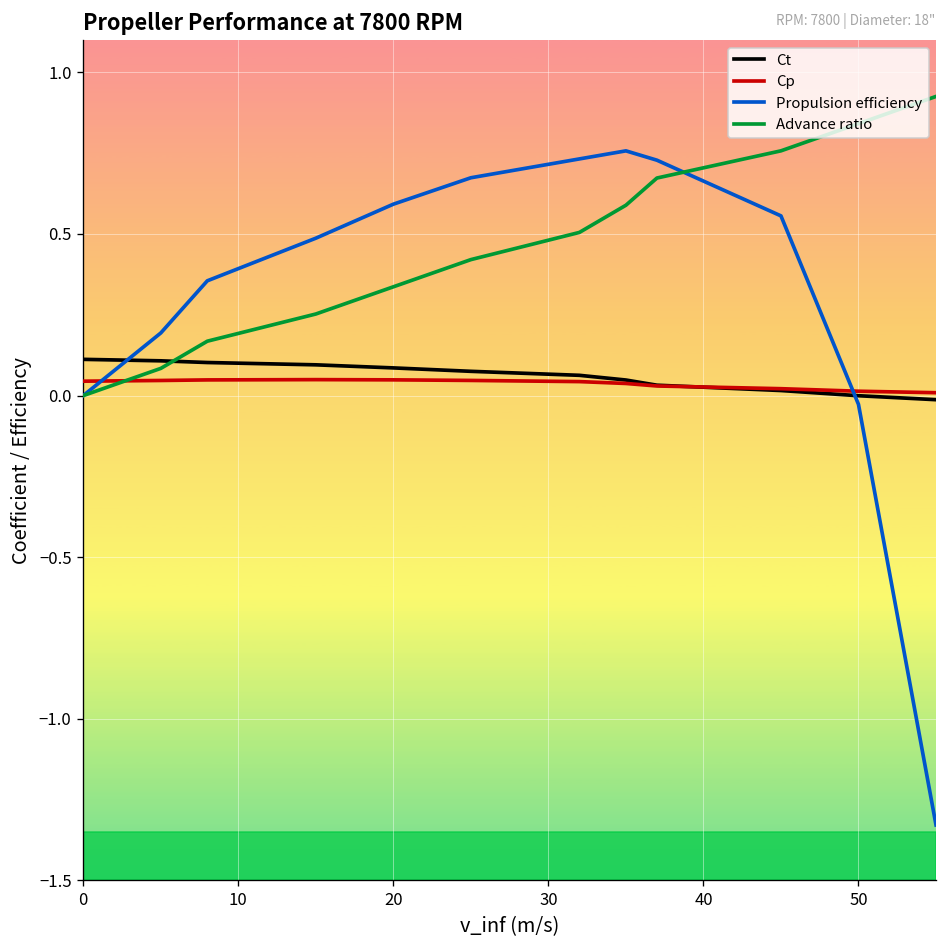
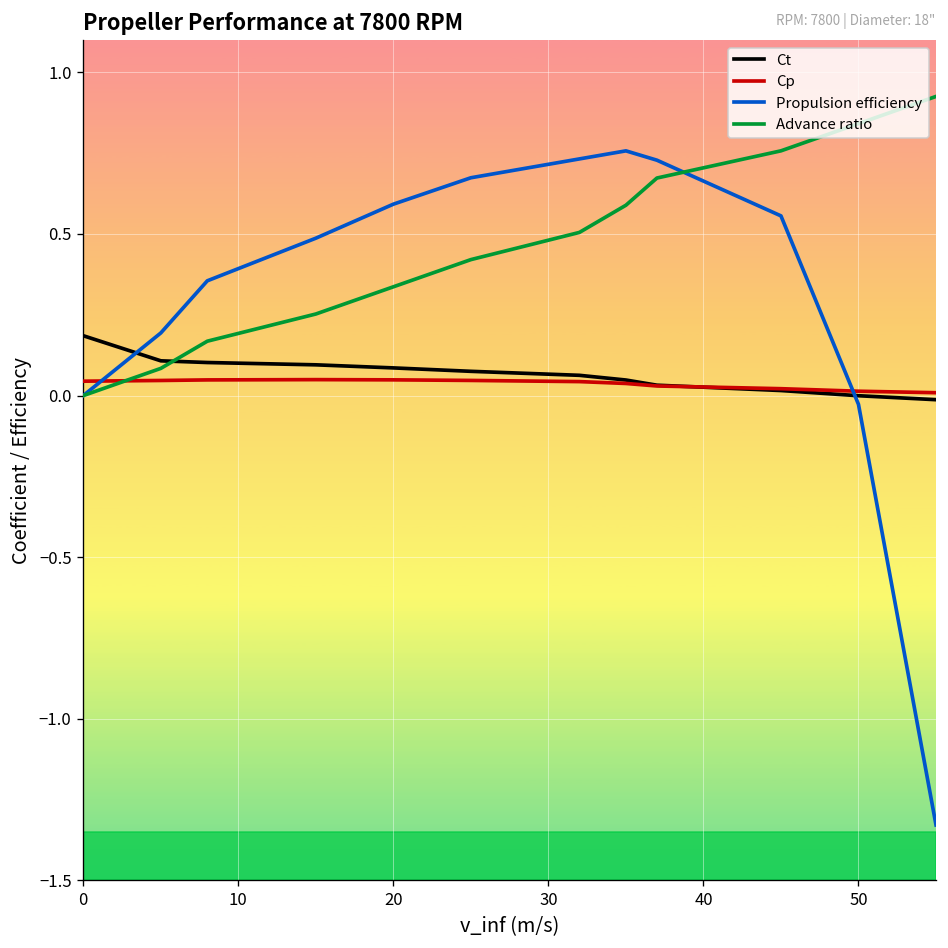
Ct, 0: 0.11 -> 0.19
